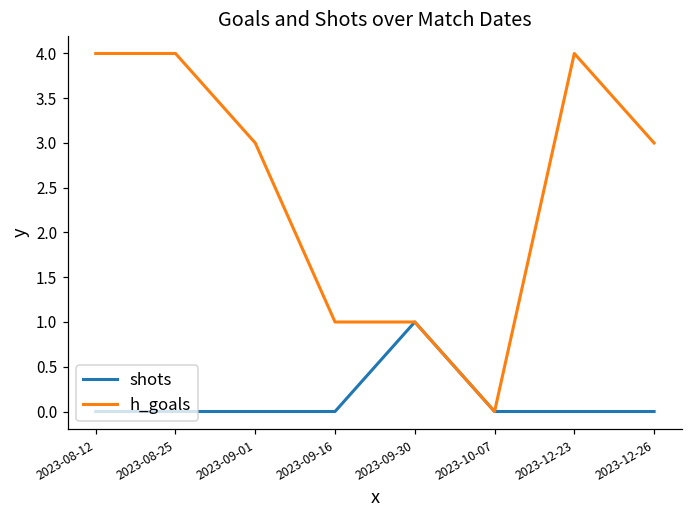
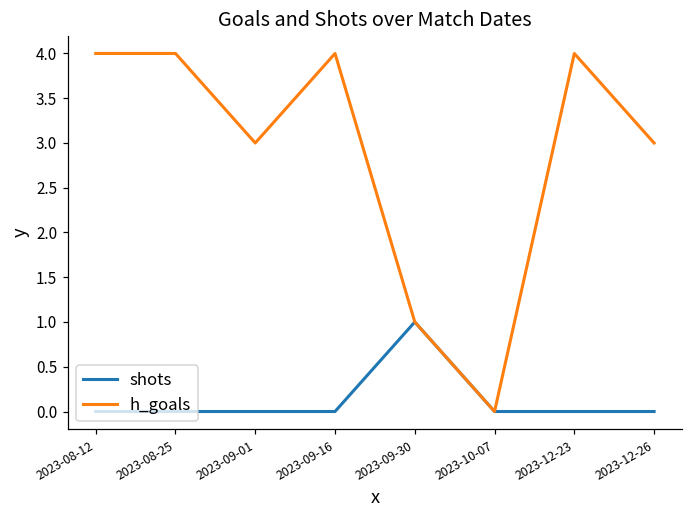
h_goals, 2023-09-16: 1 -> 4
